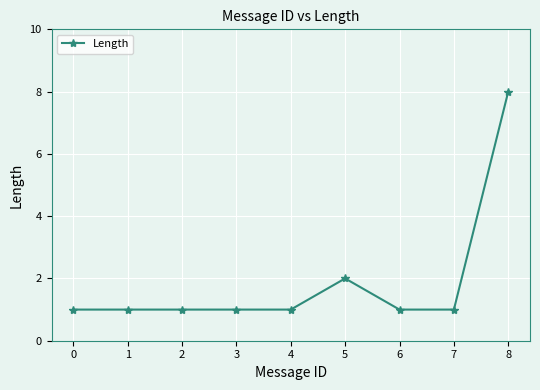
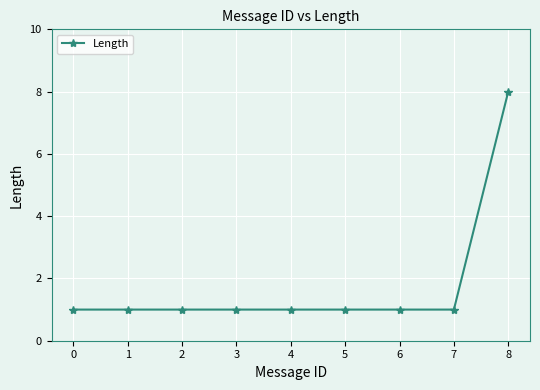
5: 2 -> 1
